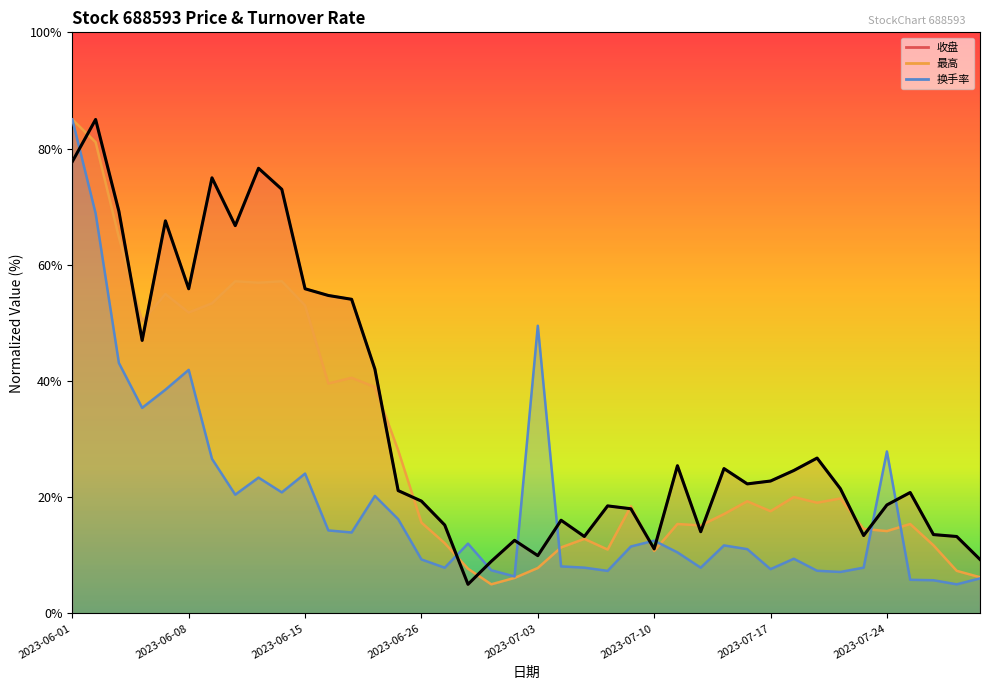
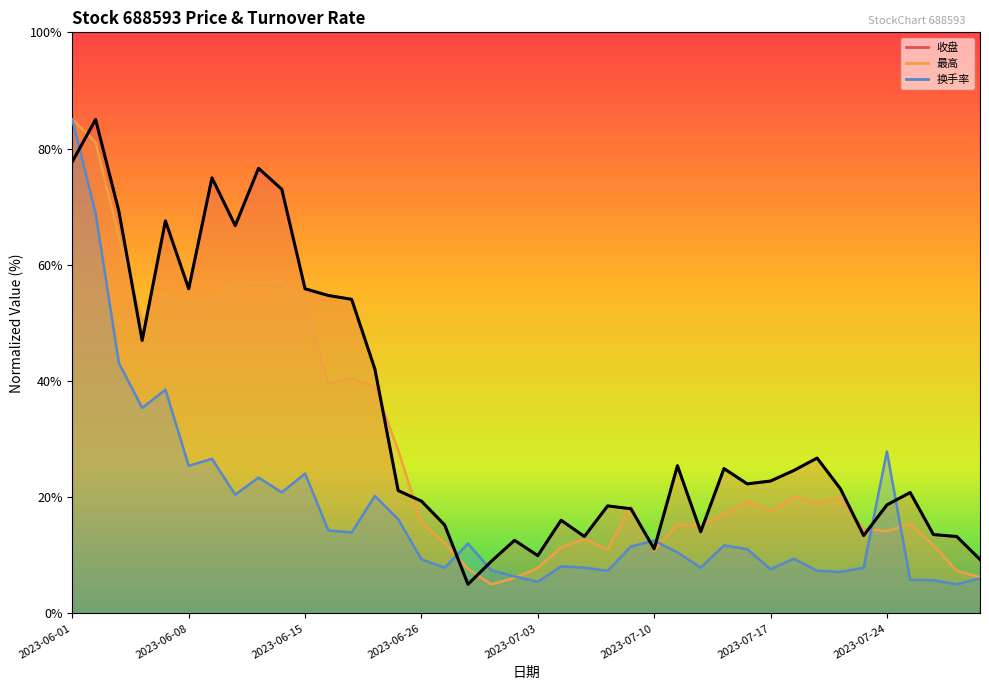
换手率, 2023-06-08: 42% -> 25%
换手率, 2023-07-03: 50% -> 5%
